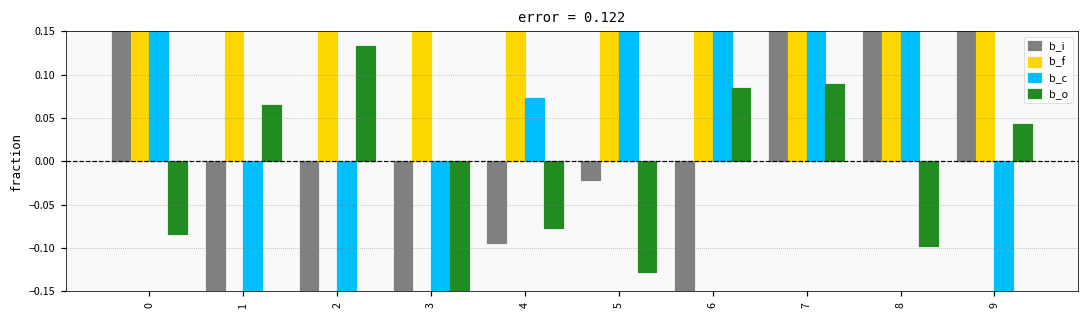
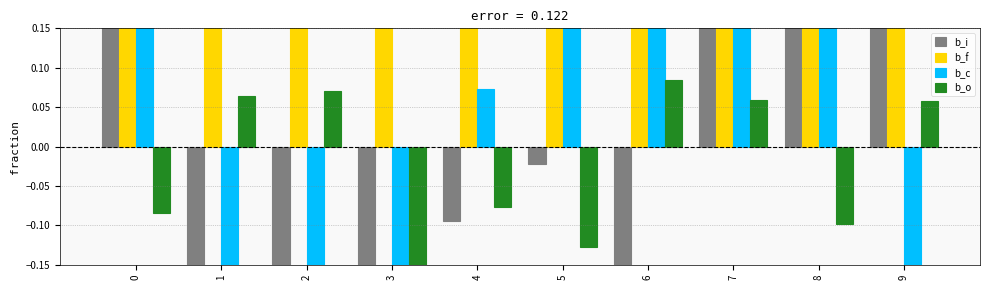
b_o, 2: 0.13 -> 0.07
b_o, 7: 0.09 -> 0.06
b_o, 9: 0.04 -> 0.06
